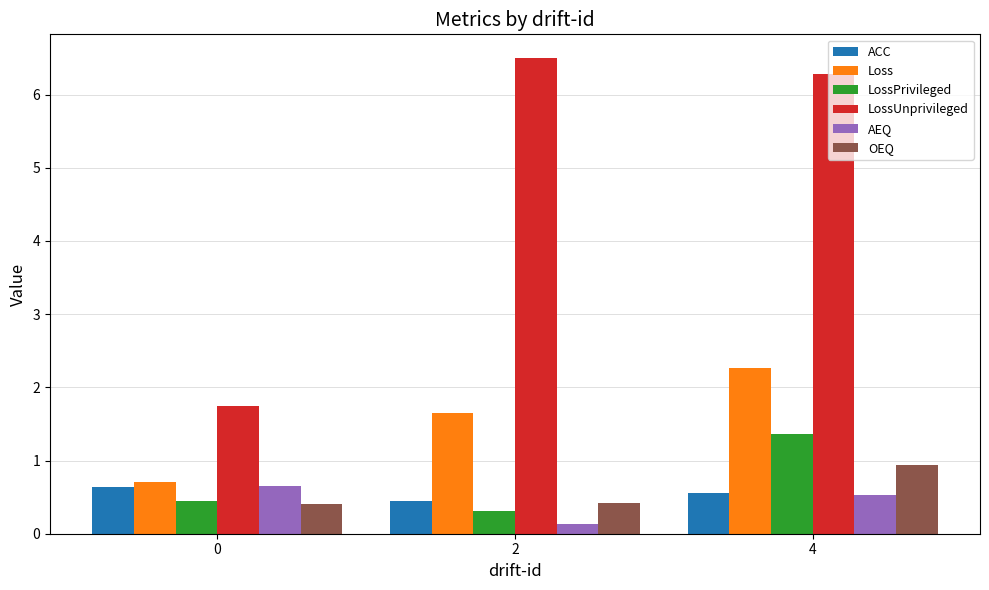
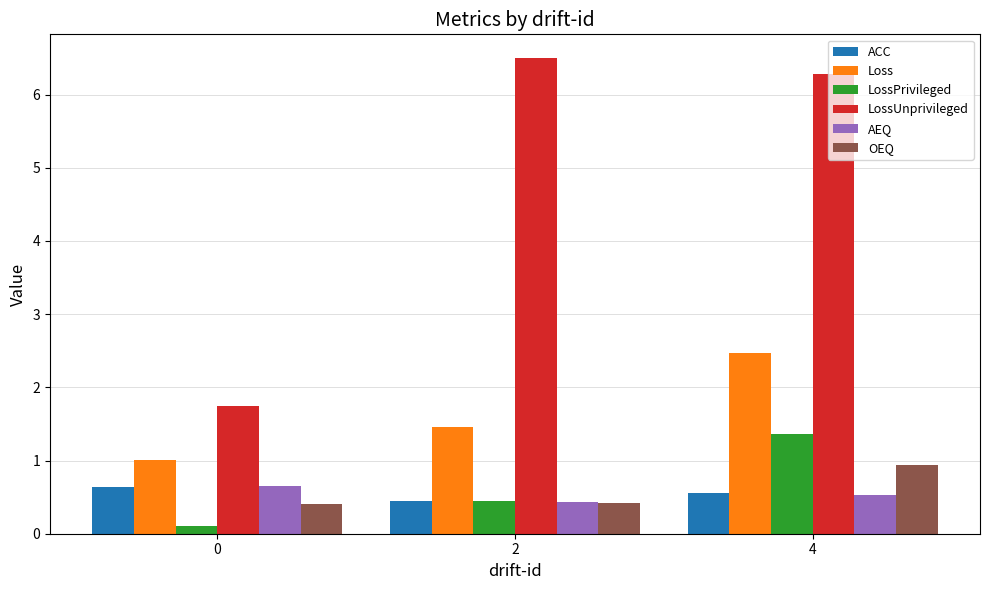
Loss, 0: 0.7 -> 1.0
LossPrivileged, 0: 0.5 -> 0.1
Loss, 2: 1.7 -> 1.5
LossPrivileged, 2: 0.3 -> 0.4
AEQ, 2: 0.1 -> 0.4
Loss, 4: 2.3 -> 2.5
